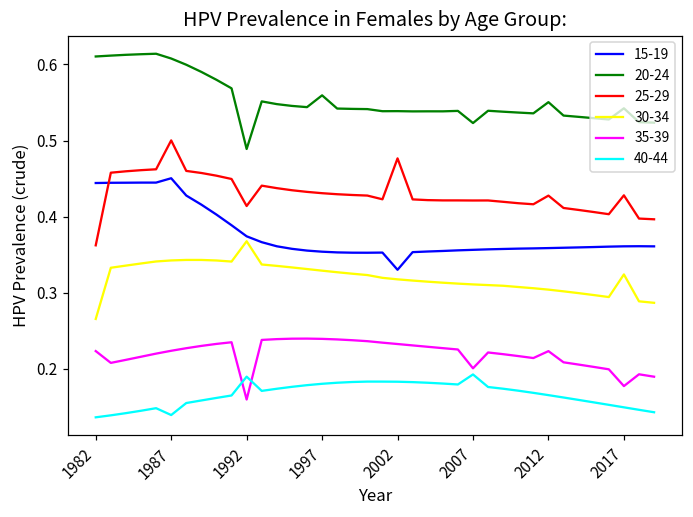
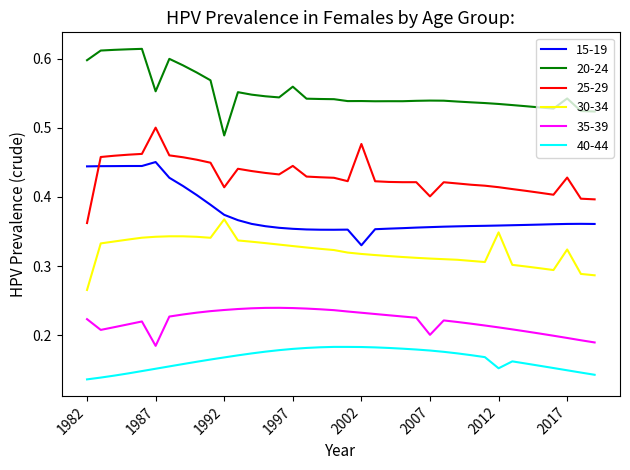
20-24, 1982: 0.61 -> 0.60
20-24, 1987: 0.61 -> 0.55
35-39, 1987: 0.22 -> 0.18
40-44, 1987: 0.14 -> 0.15
35-39, 1992: 0.16 -> 0.24
40-44, 1992: 0.19 -> 0.17
25-29, 1997: 0.43 -> 0.44
20-24, 2007: 0.52 -> 0.54
25-29, 2007: 0.42 -> 0.40
40-44, 2007: 0.19 -> 0.18
20-24, 2012: 0.55 -> 0.53
25-29, 2012: 0.43 -> 0.41
30-34, 2012: 0.30 -> 0.35
35-39, 2012: 0.22 -> 0.21
40-44, 2012: 0.17 -> 0.15
35-39, 2017: 0.18 -> 0.20
